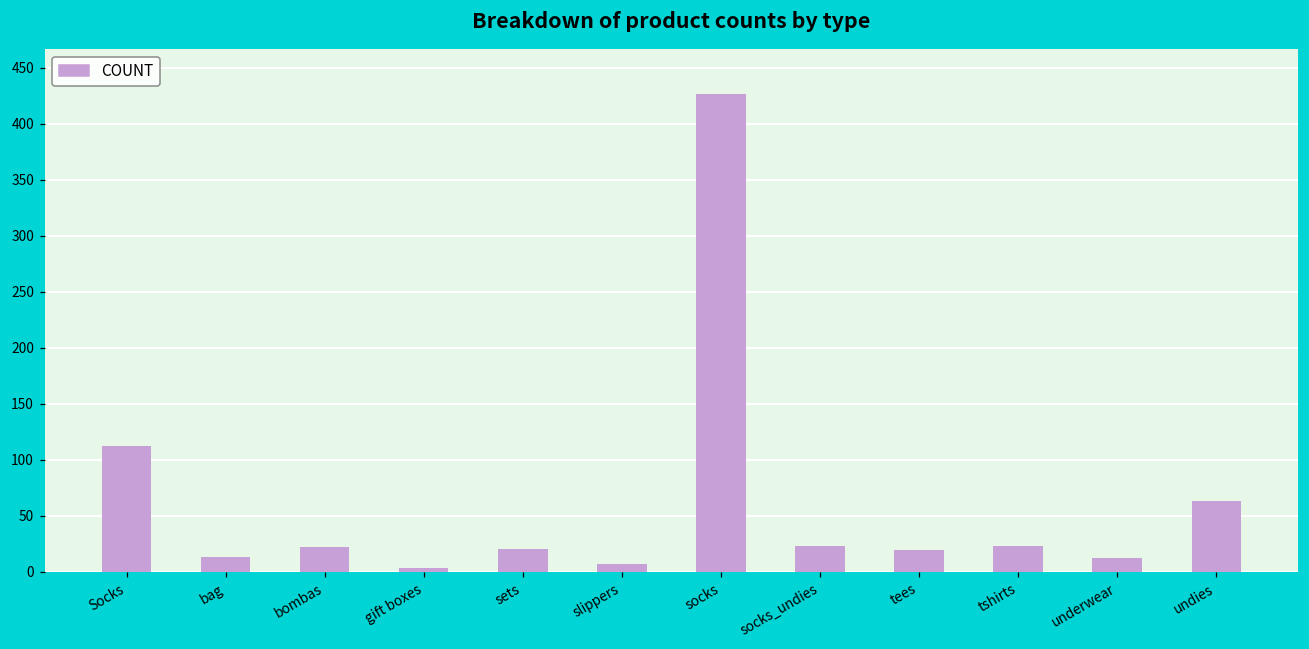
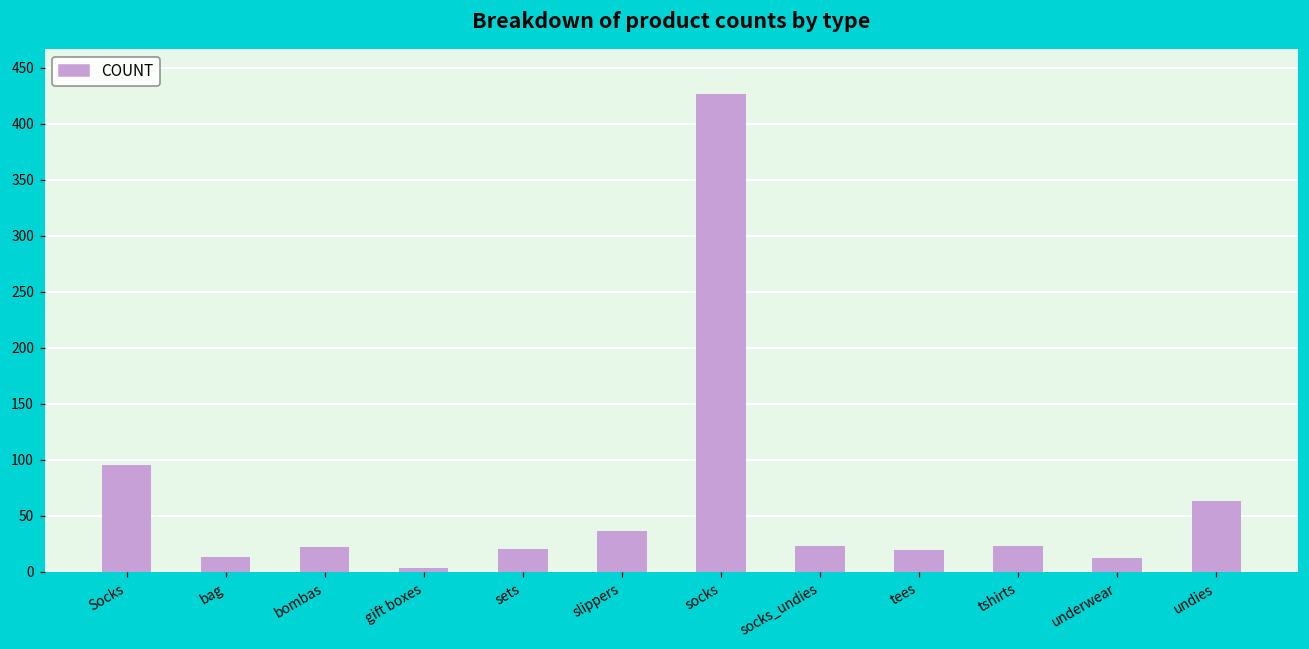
Socks: 112 -> 95
slippers: 7 -> 36
